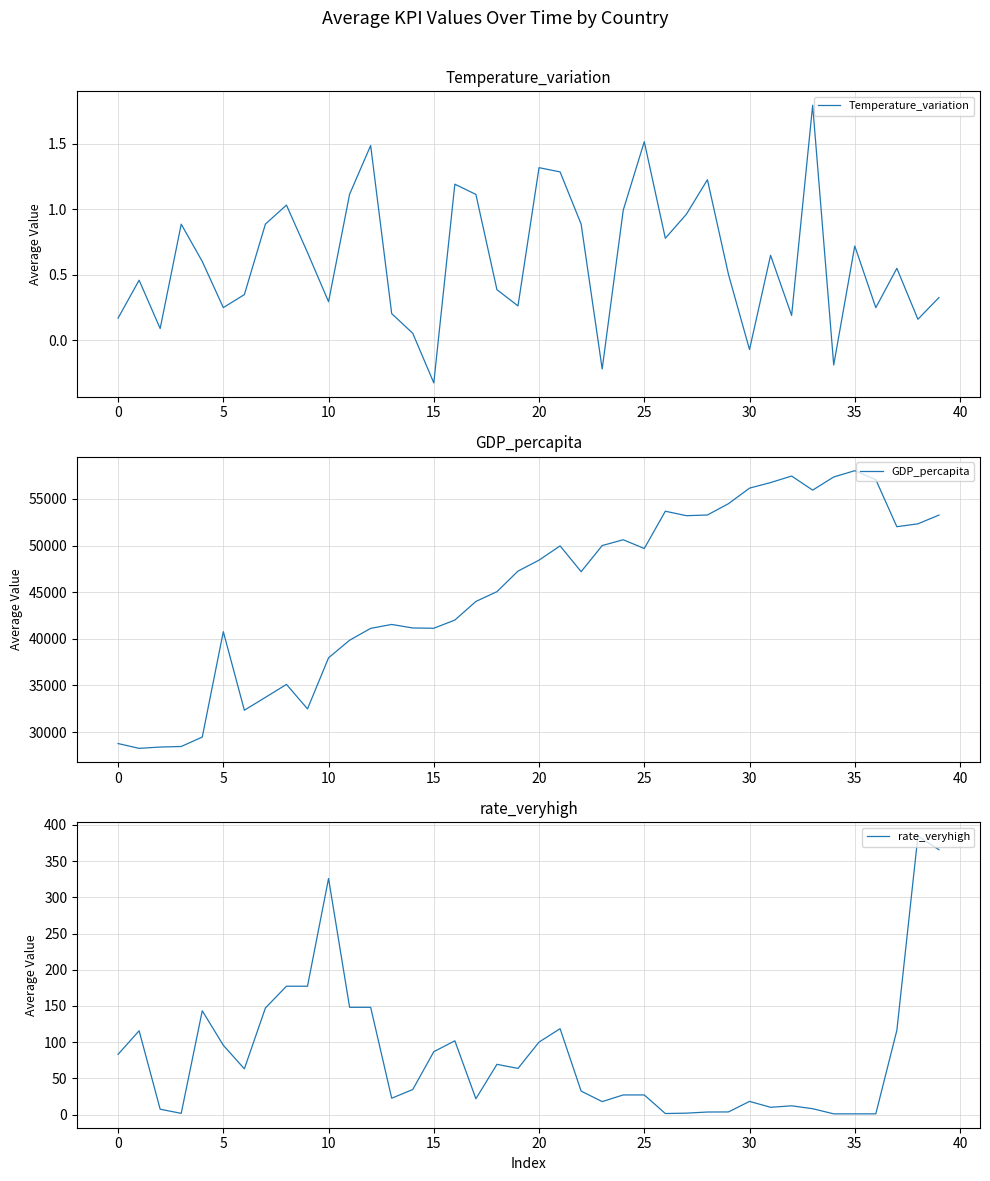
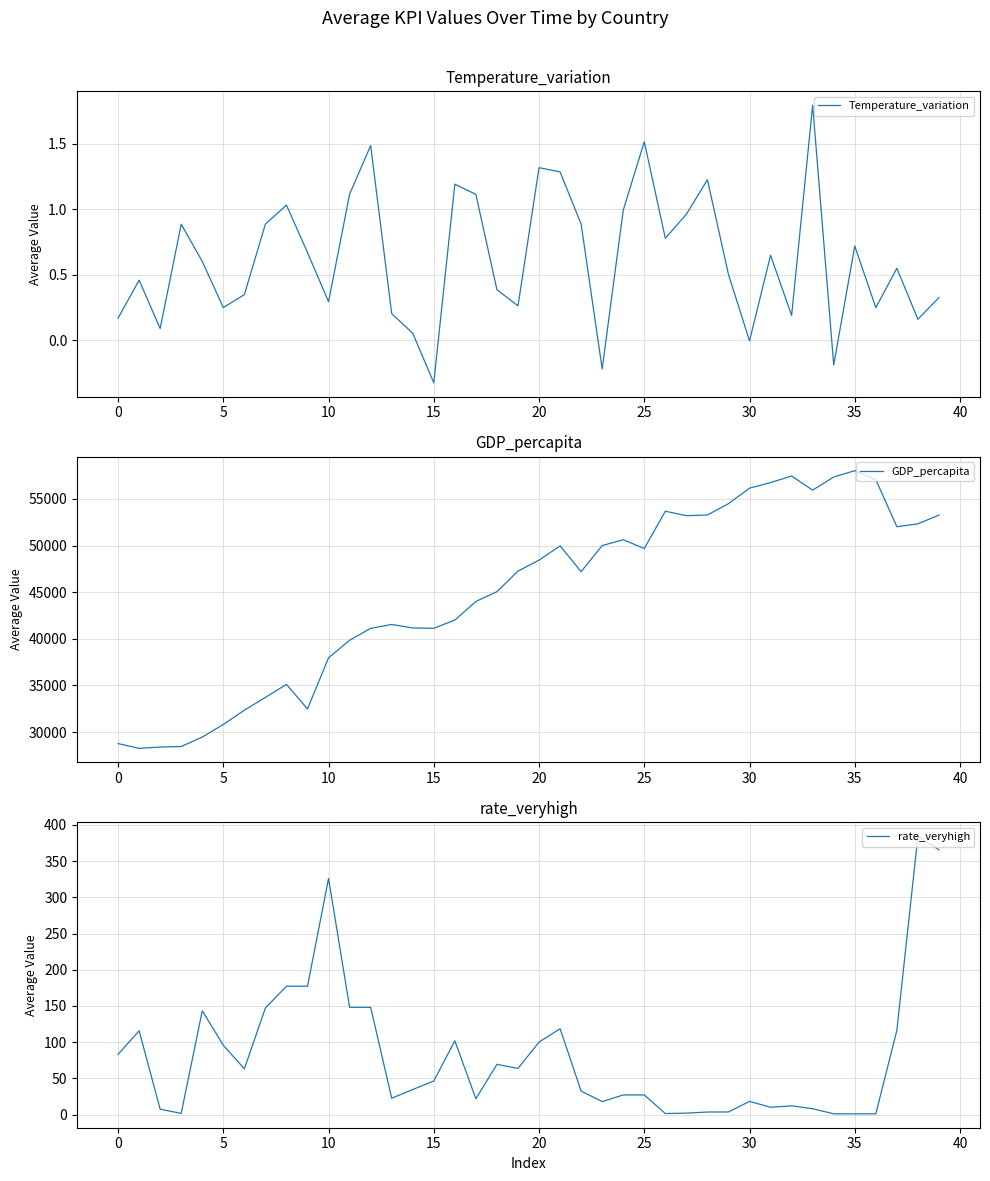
Temperature_variation, 30: -0.07 -> 0.00
GDP_percapita, 5: 41000 -> 31000
rate_veryhigh, 15: 90 -> 50
